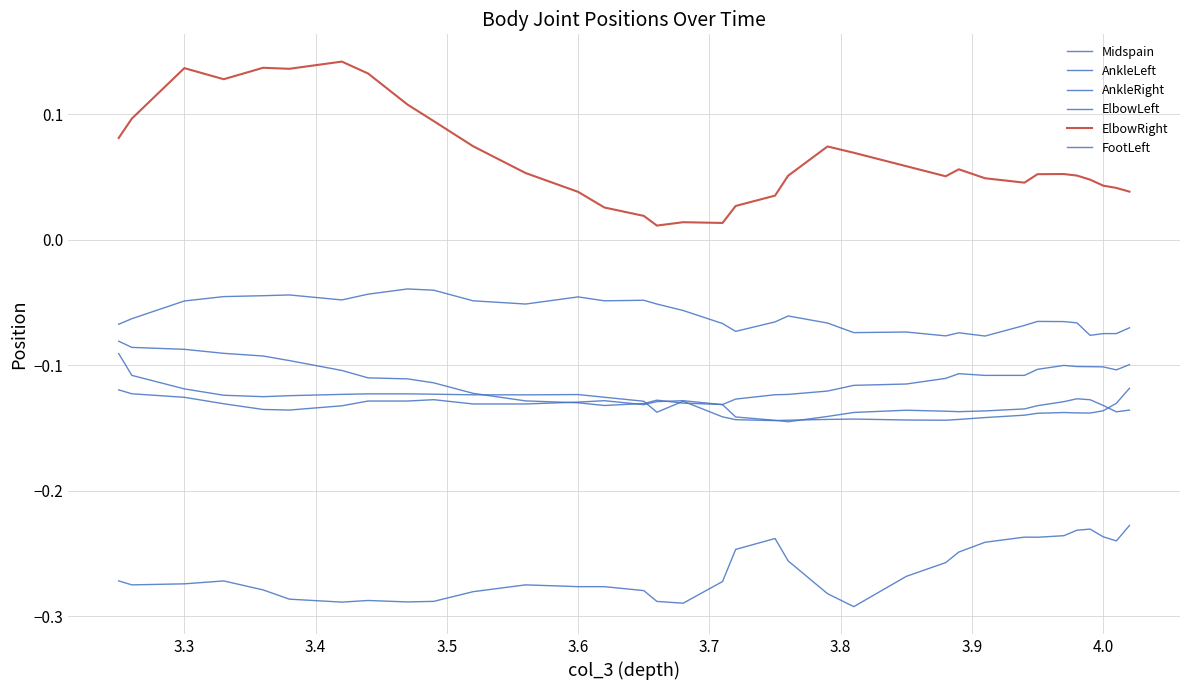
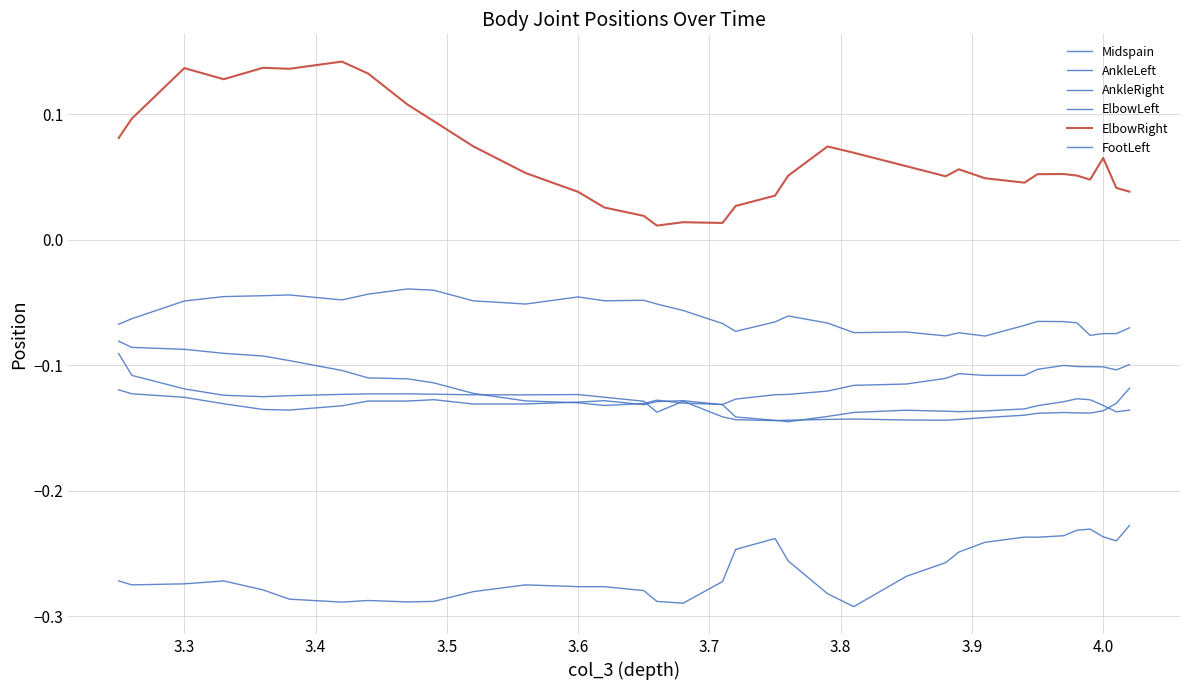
ElbowRight, 4.0: 0.043 -> 0.065
